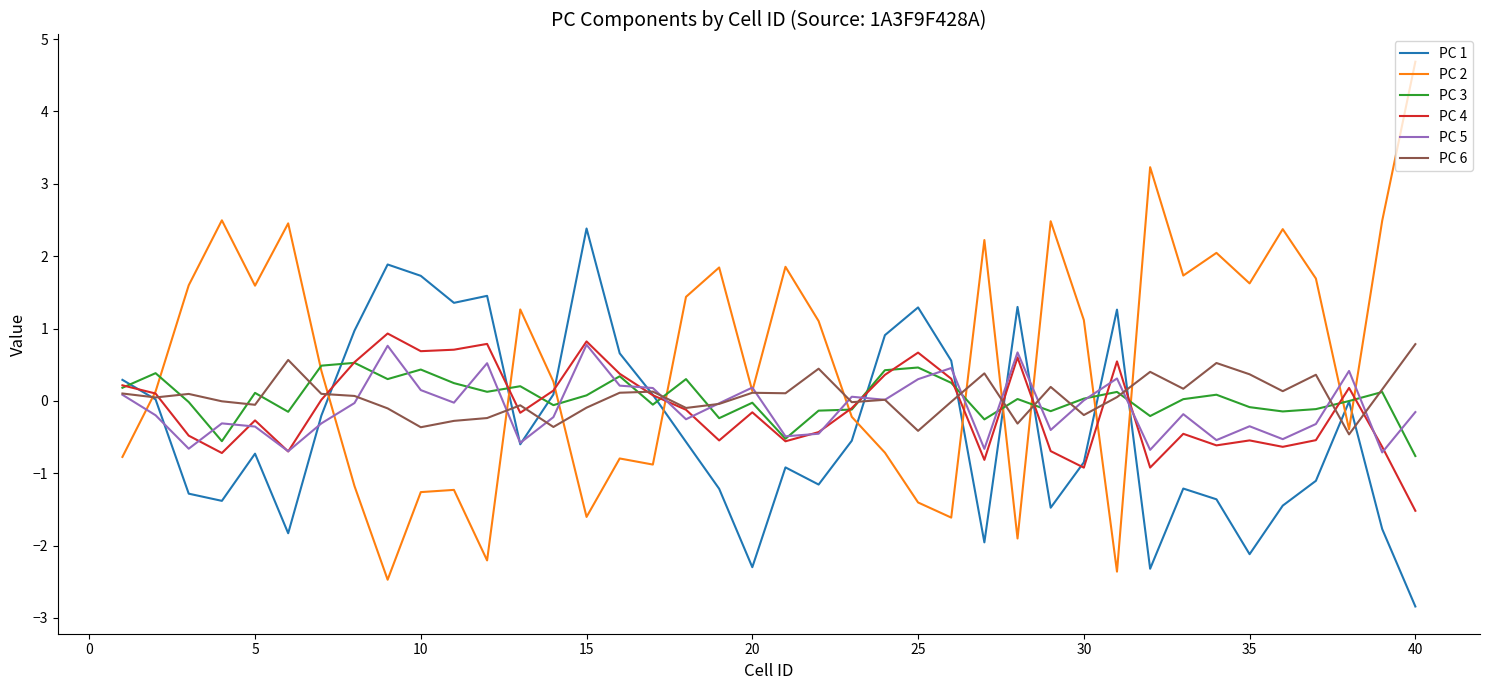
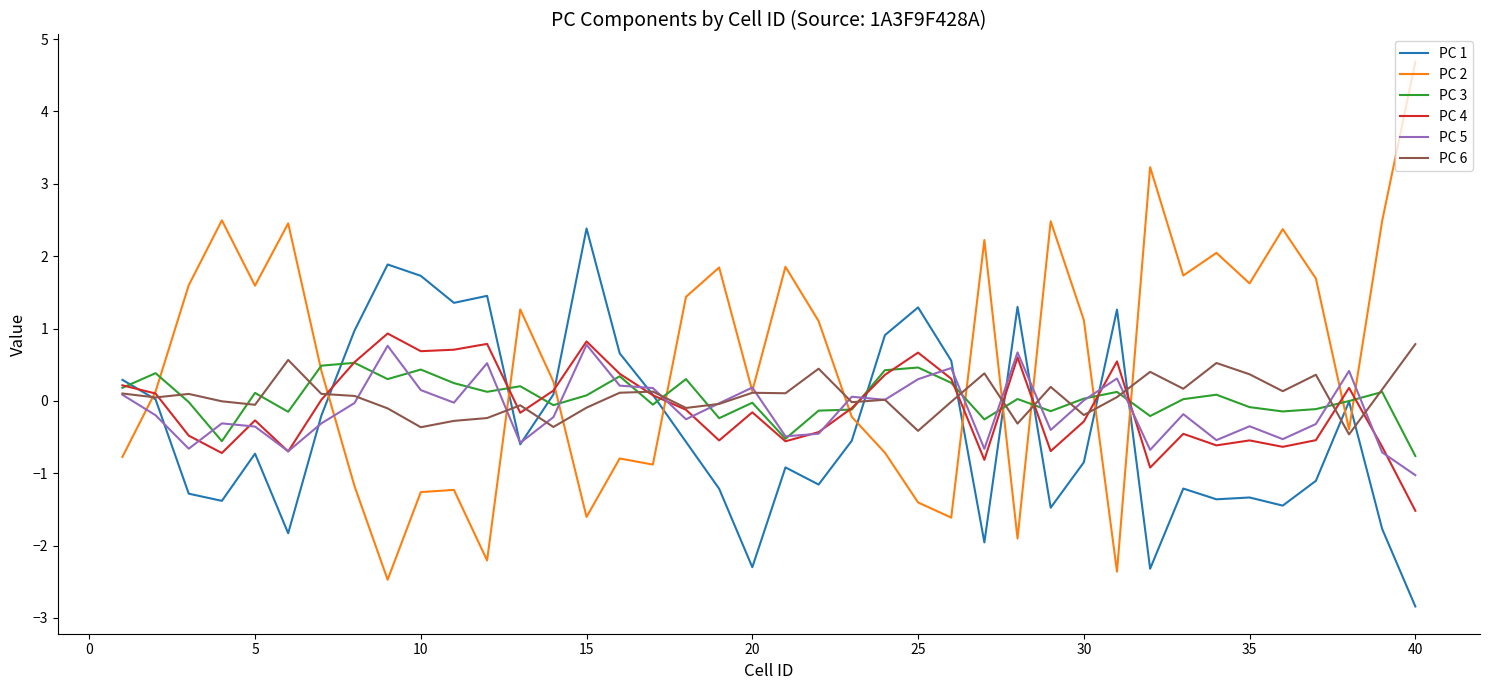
PC 4, 30: -0.9 -> -0.3
PC 1, 35: -2.1 -> -1.3
PC 5, 40: -0.2 -> -1.0
